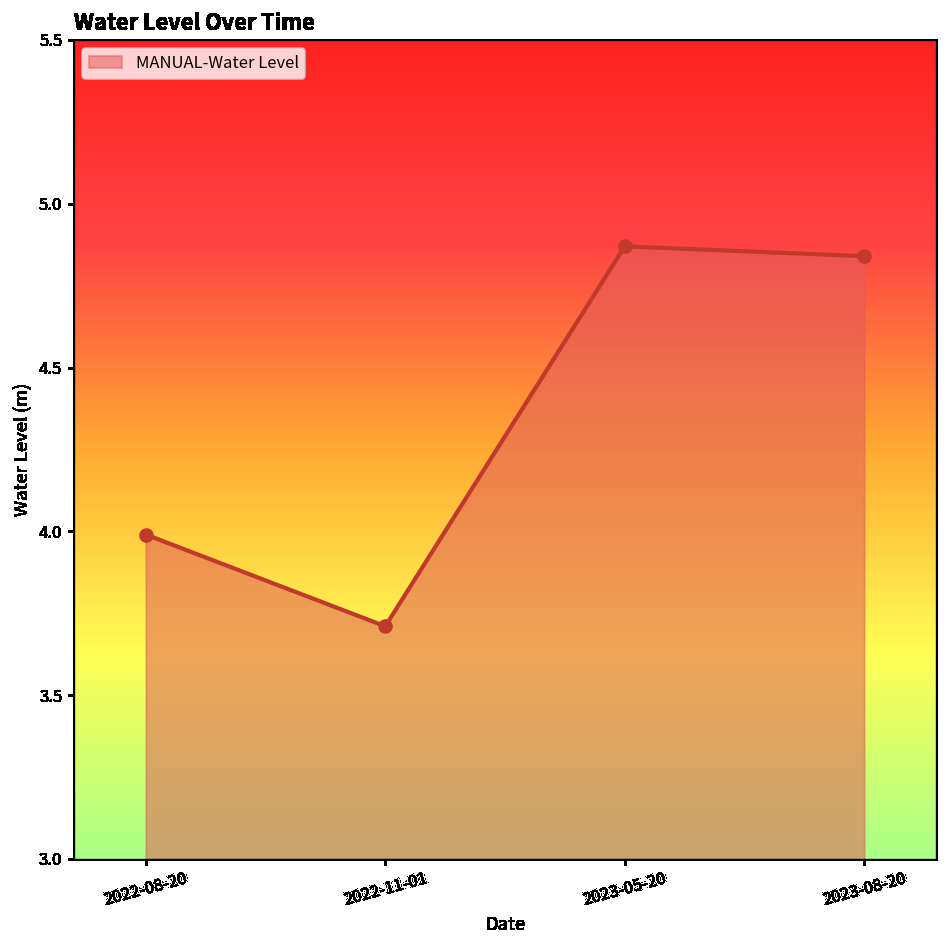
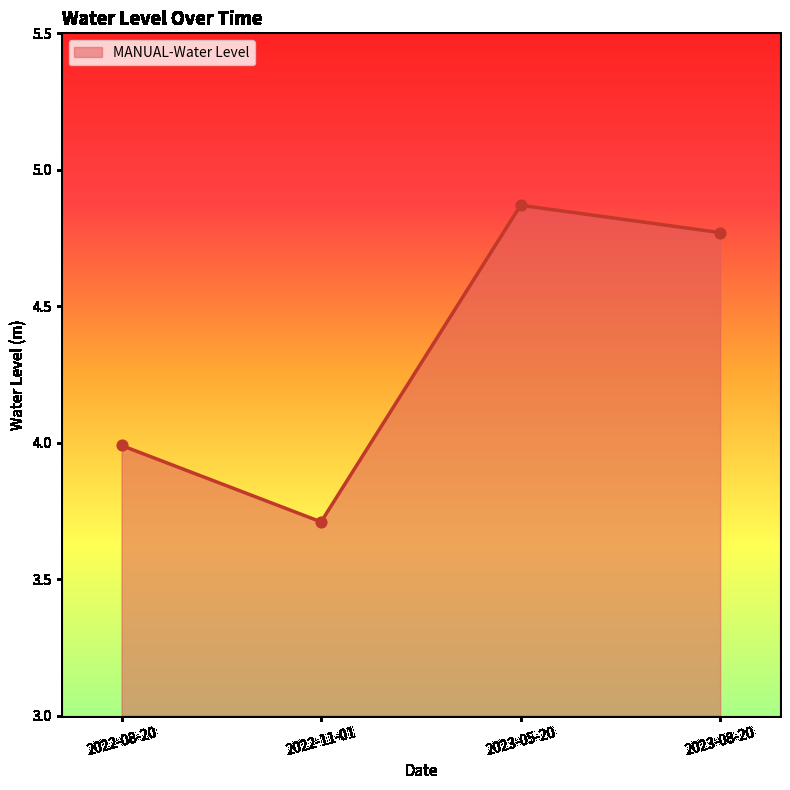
2023-08-20: 4.84 -> 4.77
